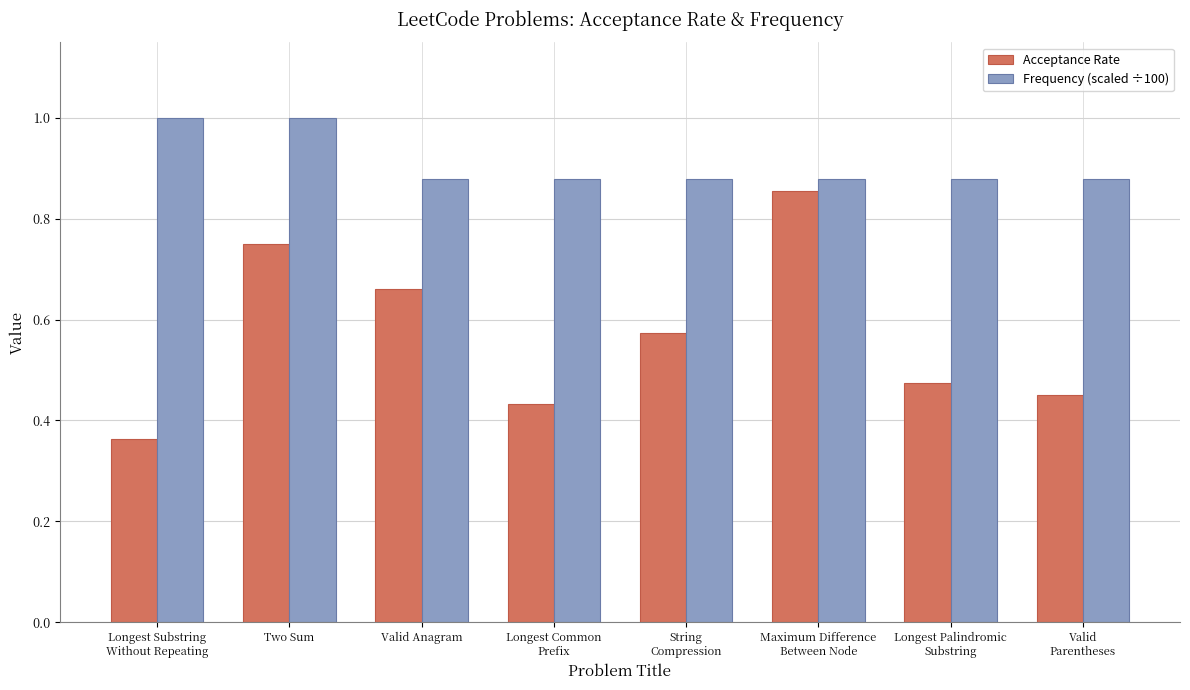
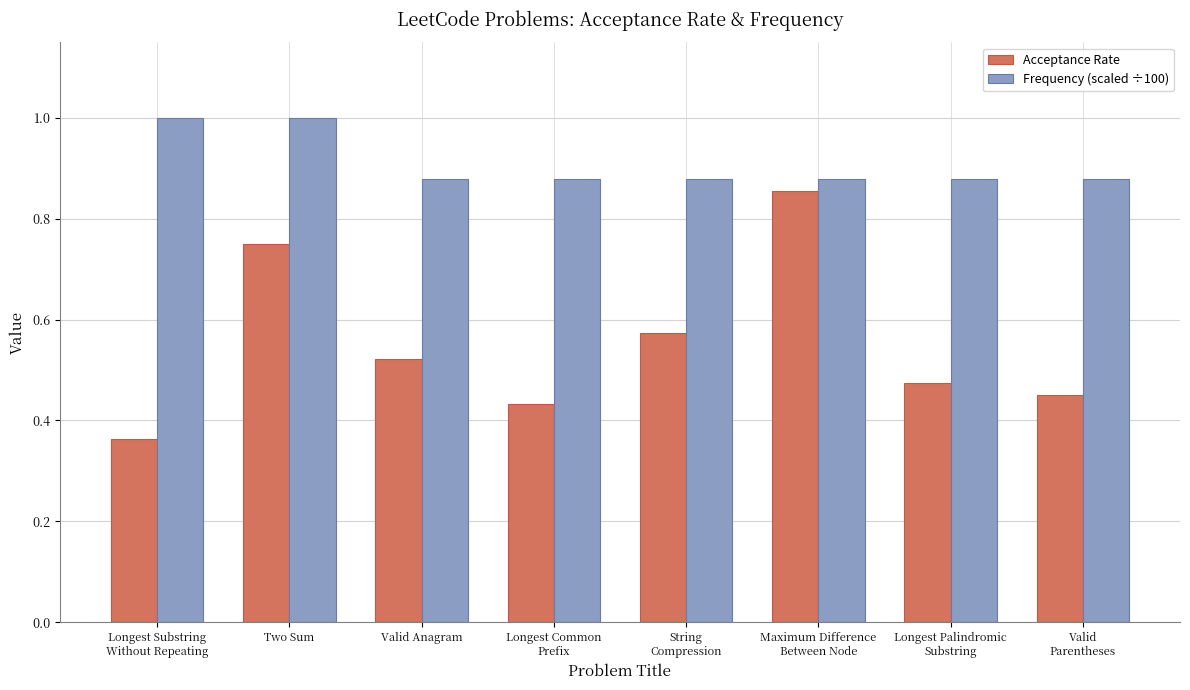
Acceptance Rate, Valid Anagram: 0.66 -> 0.52
